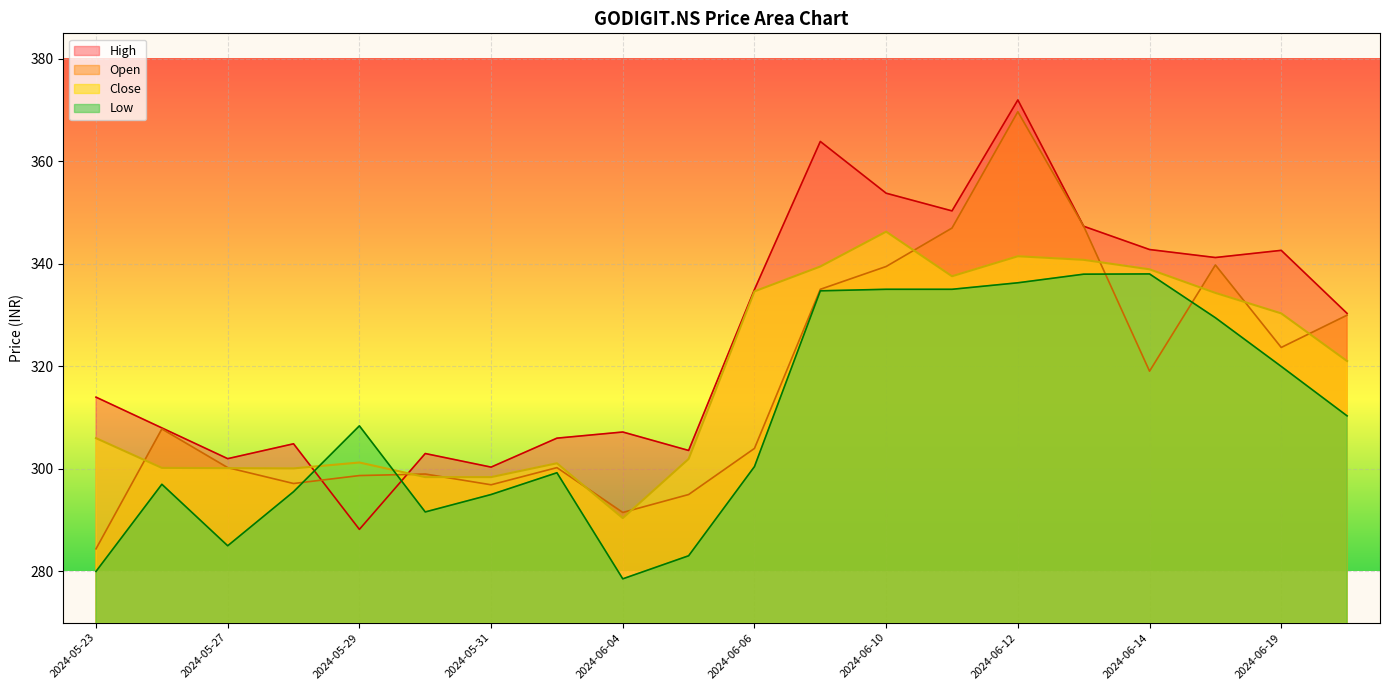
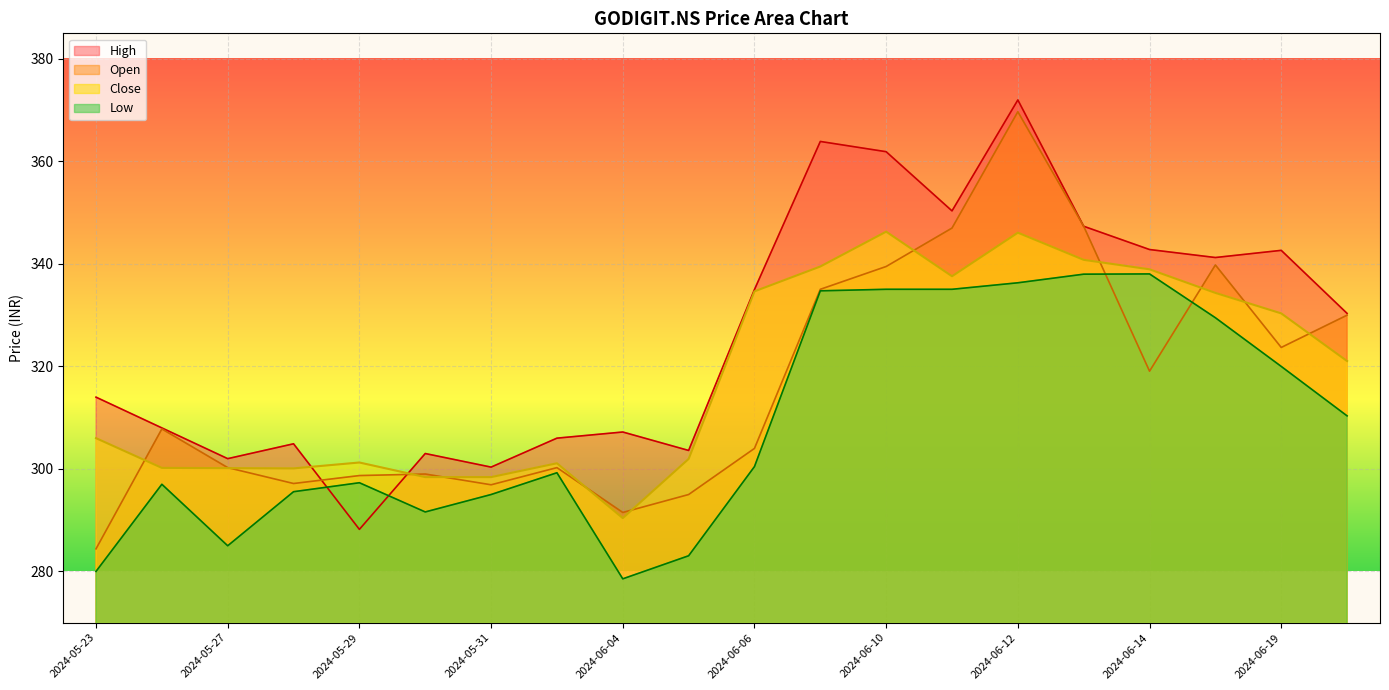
Low, 2024-05-29: 308 -> 297
High, 2024-06-10: 354 -> 362
Close, 2024-06-12: 342 -> 346
